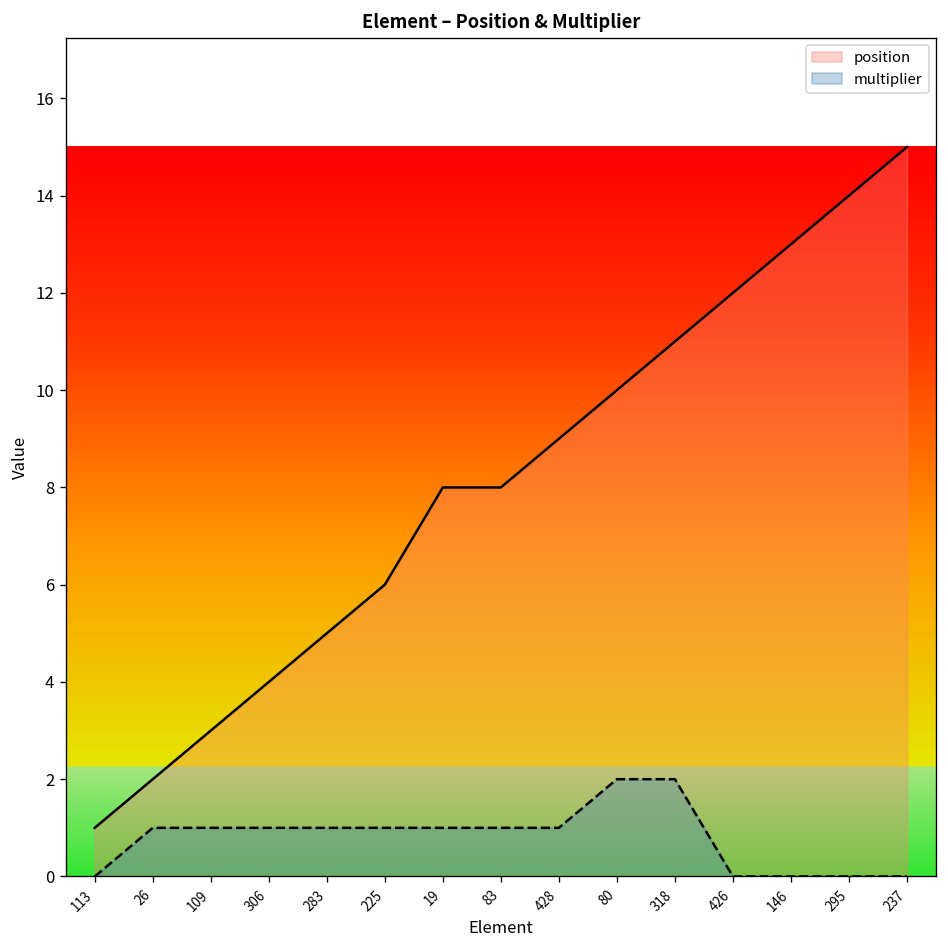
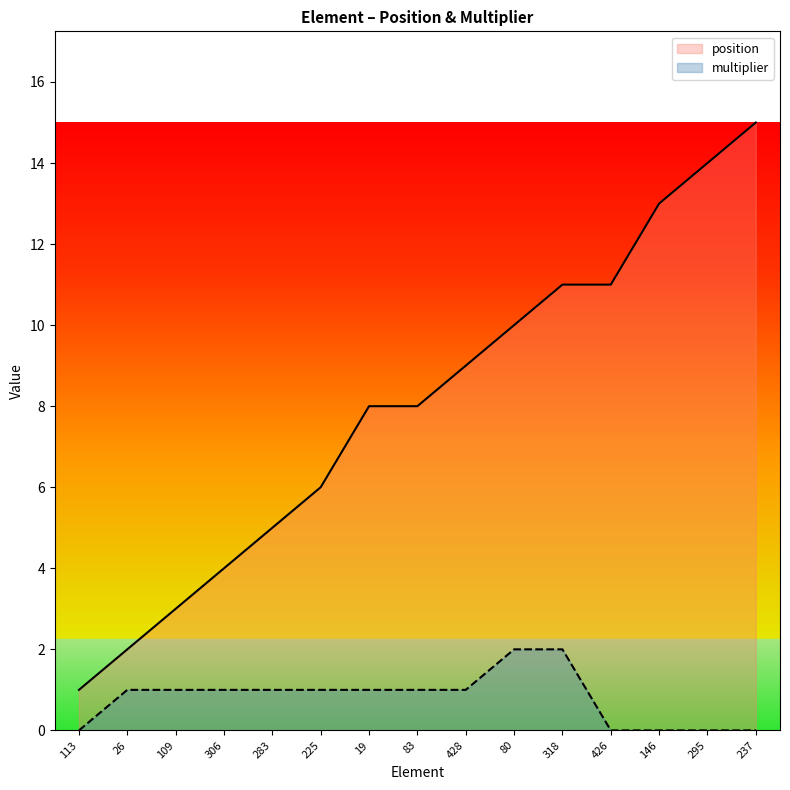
position, 426: 12 -> 11
